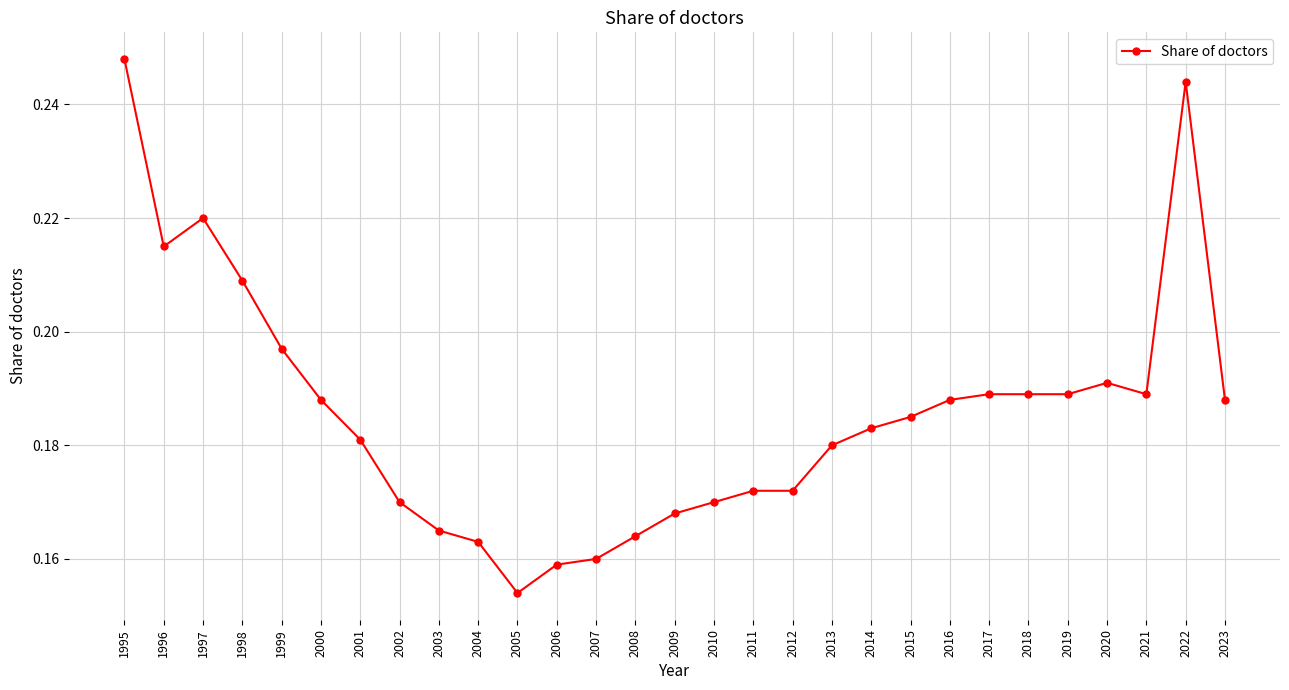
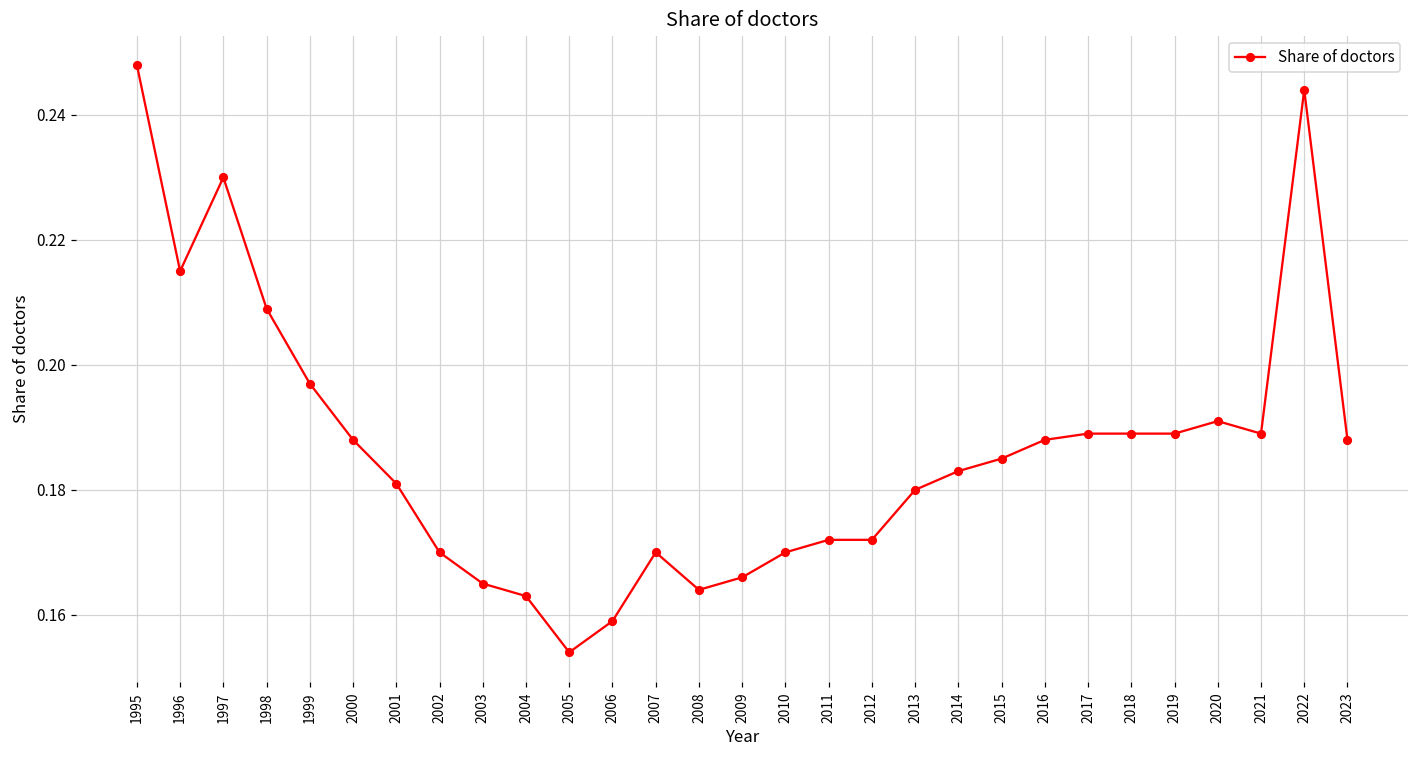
1997: 0.22 -> 0.23
2007: 0.16 -> 0.17
2009: 0.168 -> 0.166
